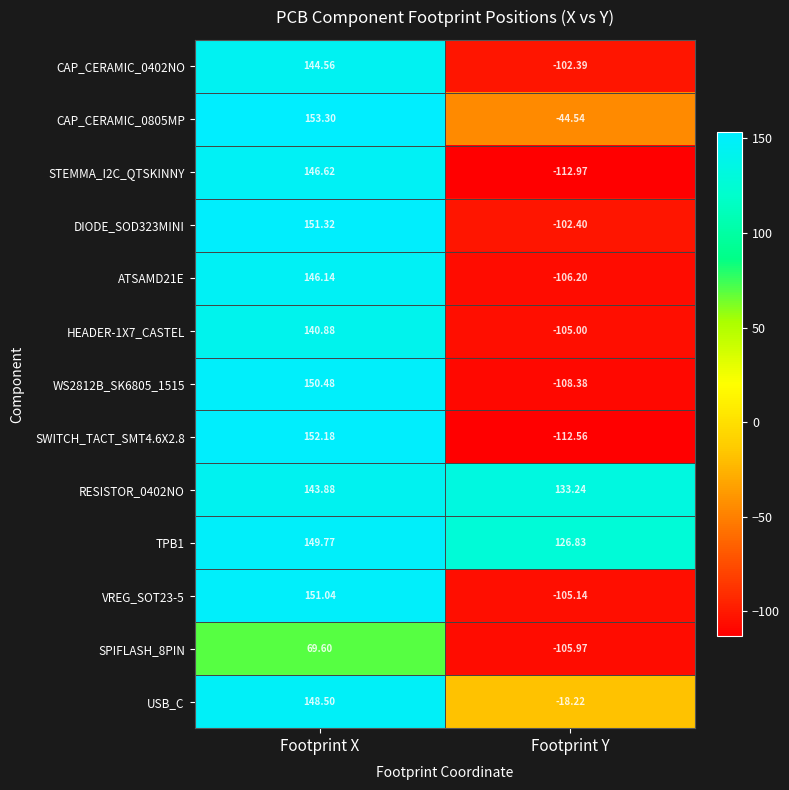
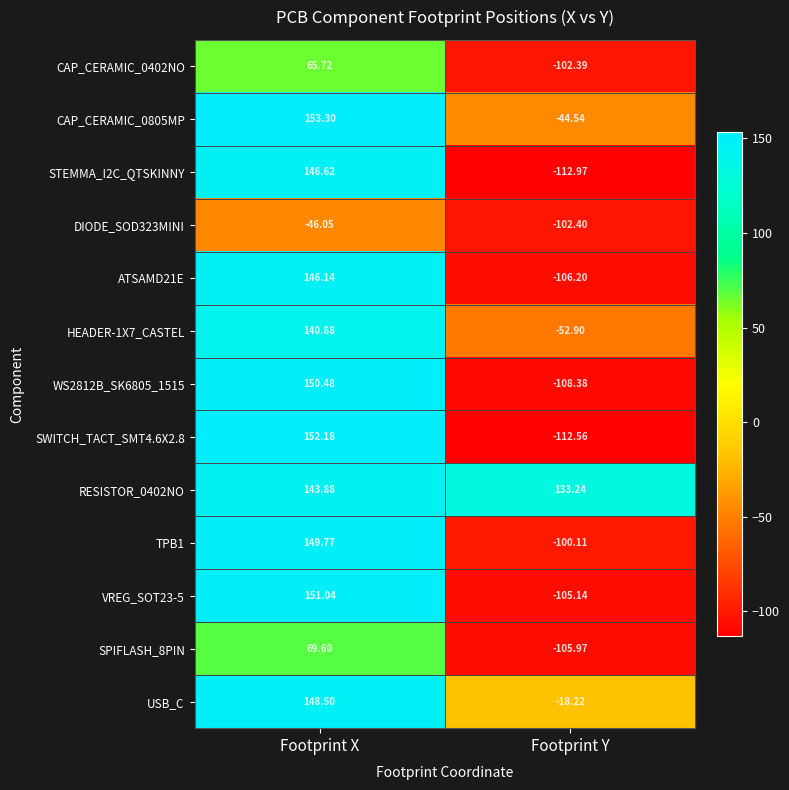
CAP_CERAMIC_0402NO, Footprint X: 144.56 -> 65.72
DIODE_SOD323MINI, Footprint X: 151.32 -> -46.05
HEADER-1X7_CASTEL, Footprint Y: -105.00 -> -52.90
TPB1, Footprint Y: 126.83 -> -100.11
